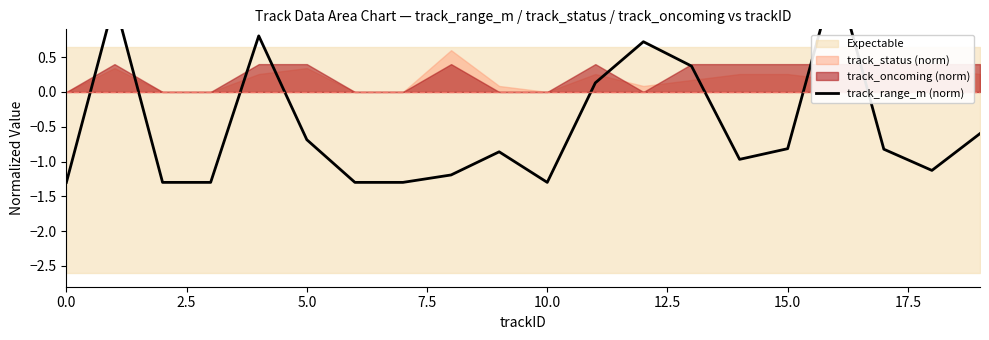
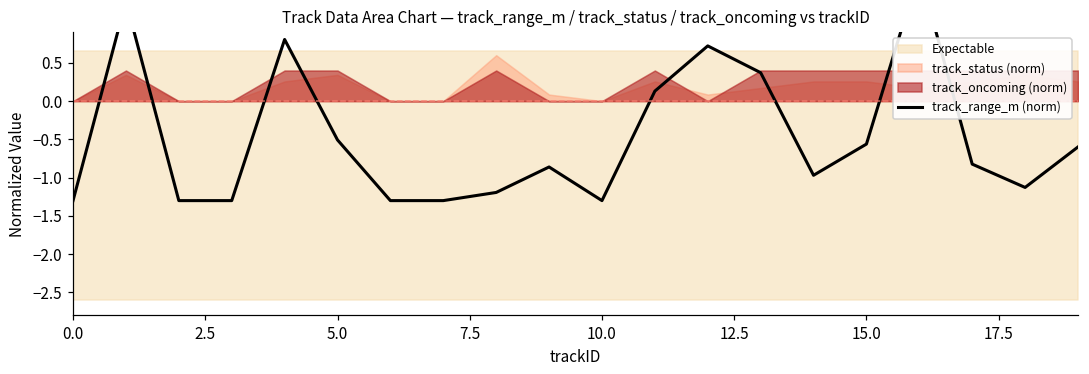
track_range_m (norm), 5.0: -0.7 -> -0.5
track_range_m (norm), 15.0: -0.8 -> -0.6
